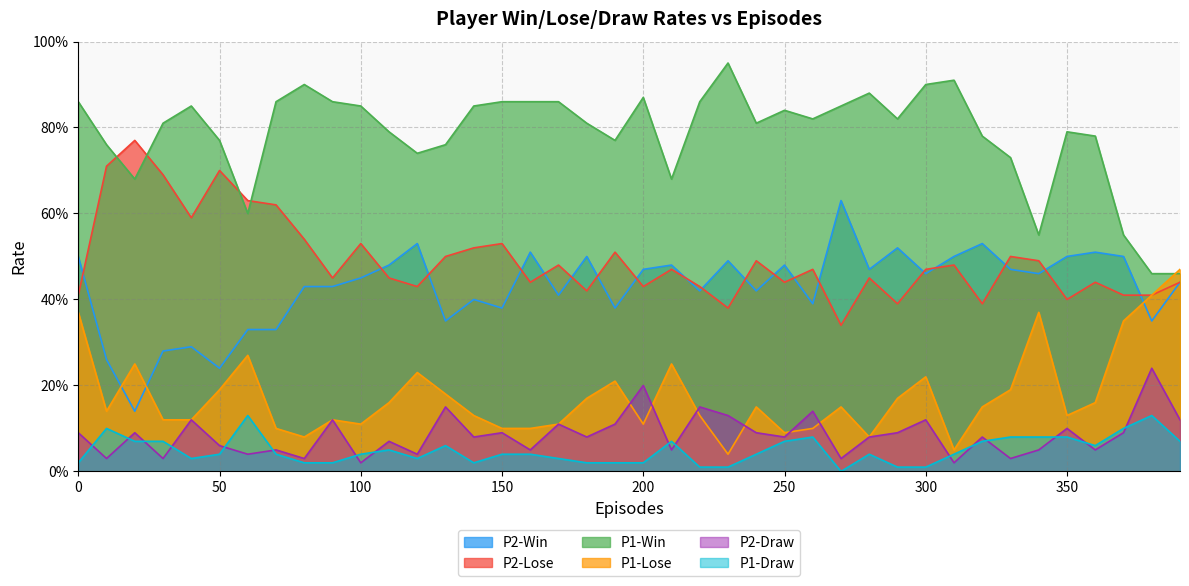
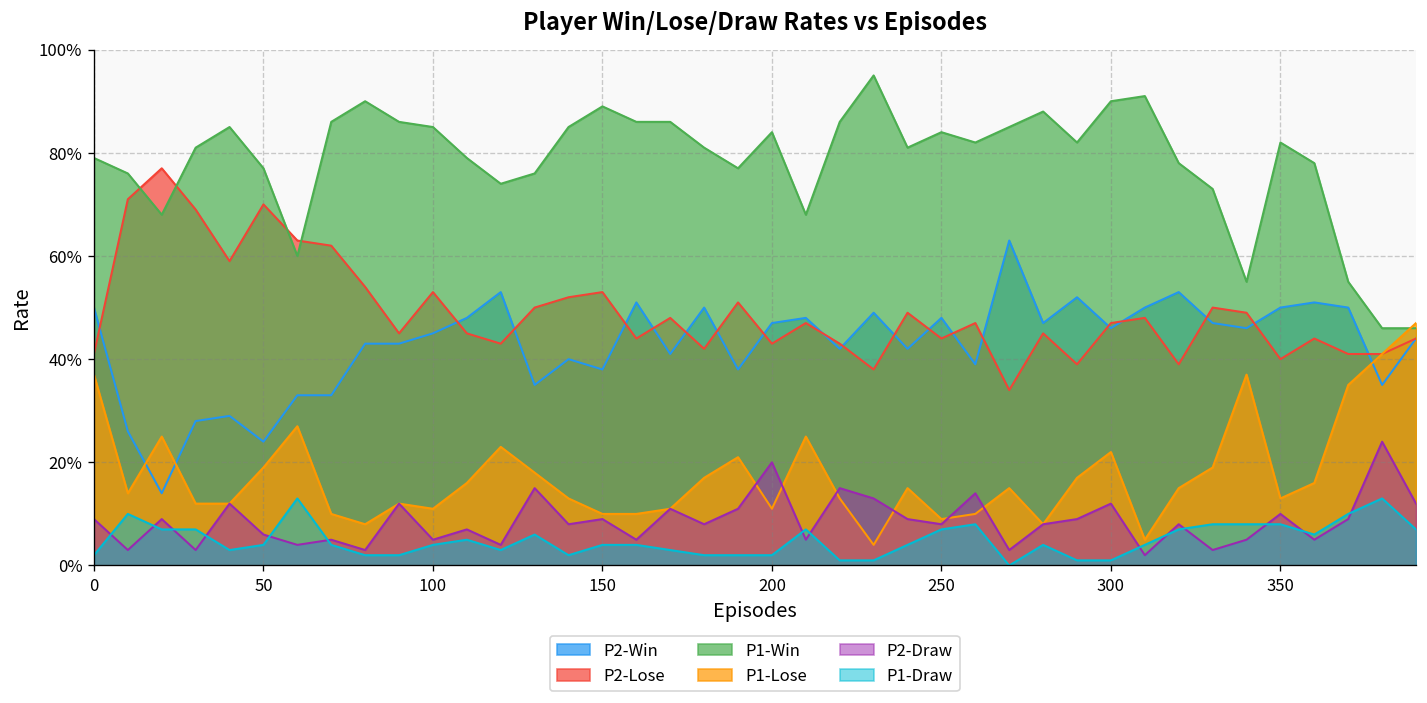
P1-Win, 0: 86% -> 79%
P2-Draw, 100: 2% -> 5%
P1-Win, 150: 86% -> 89%
P1-Win, 200: 87% -> 84%
P1-Win, 350: 79% -> 82%
